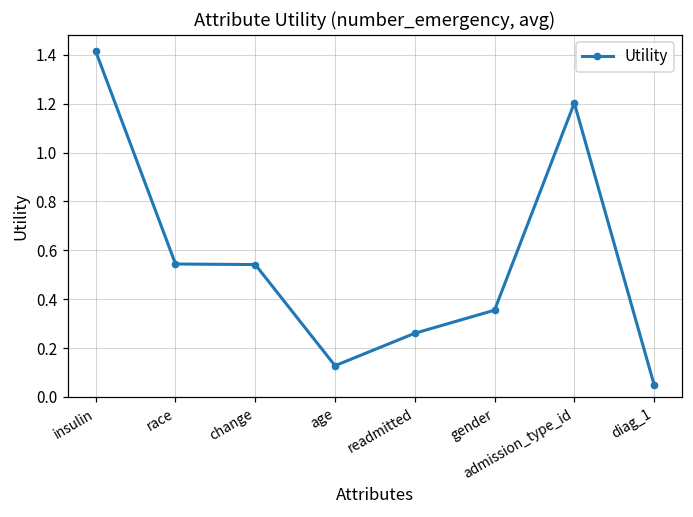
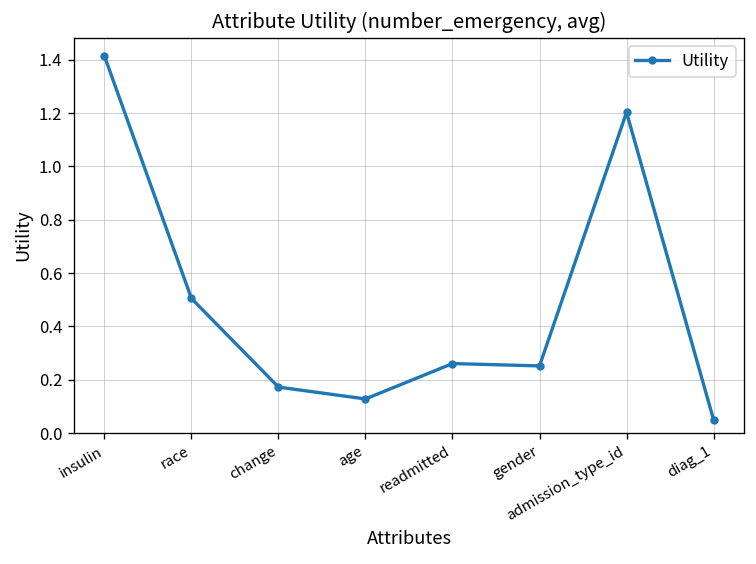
race: 0.54 -> 0.50
change: 0.54 -> 0.17
gender: 0.36 -> 0.25
